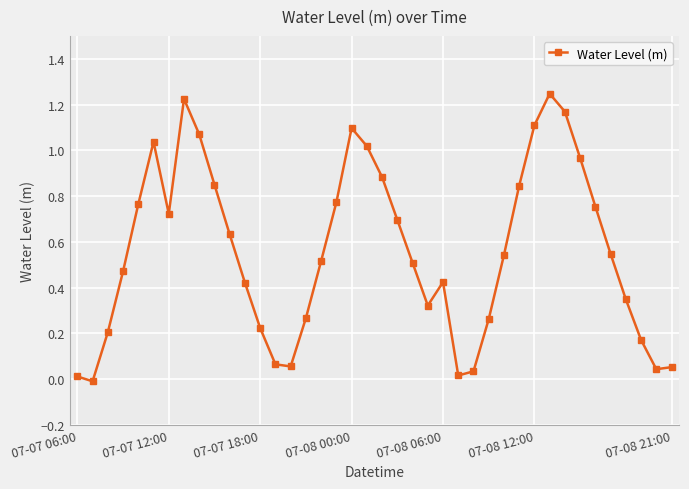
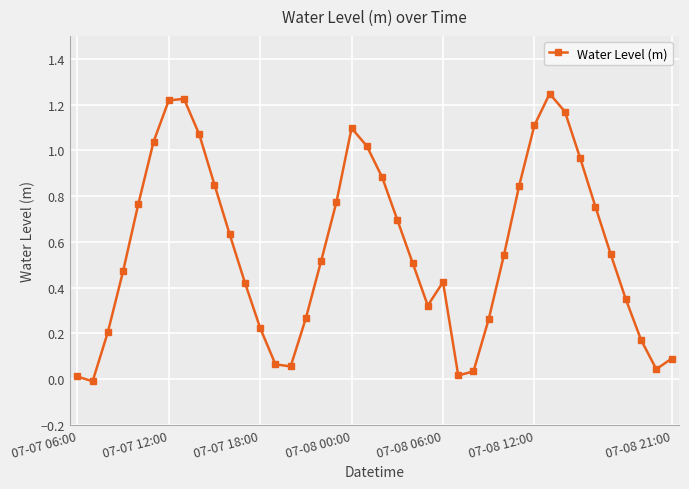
07-07 12:00: 0.72 -> 1.22
07-08 21:00: 0.05 -> 0.09
